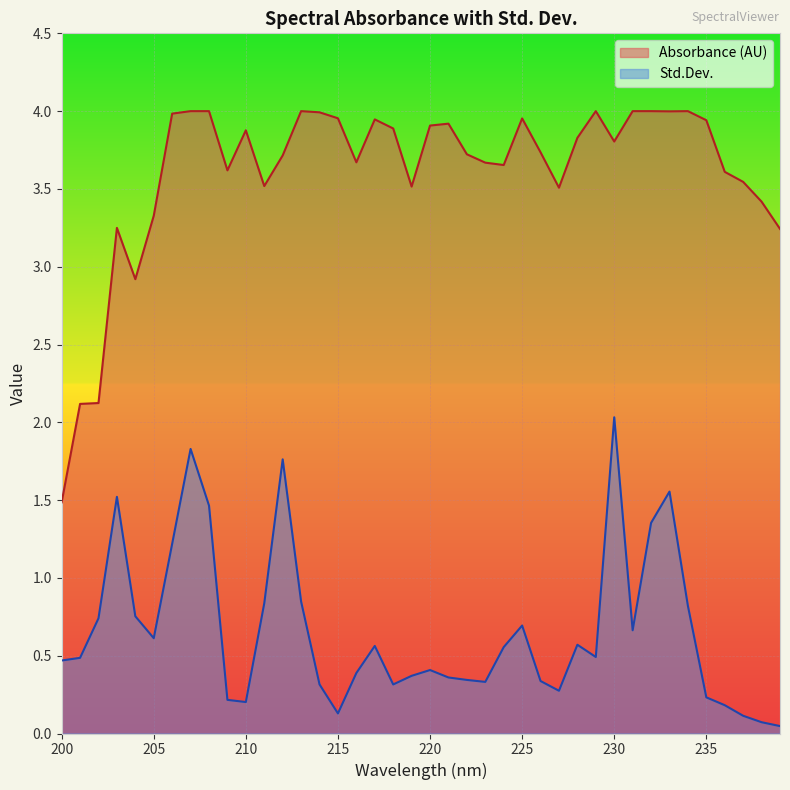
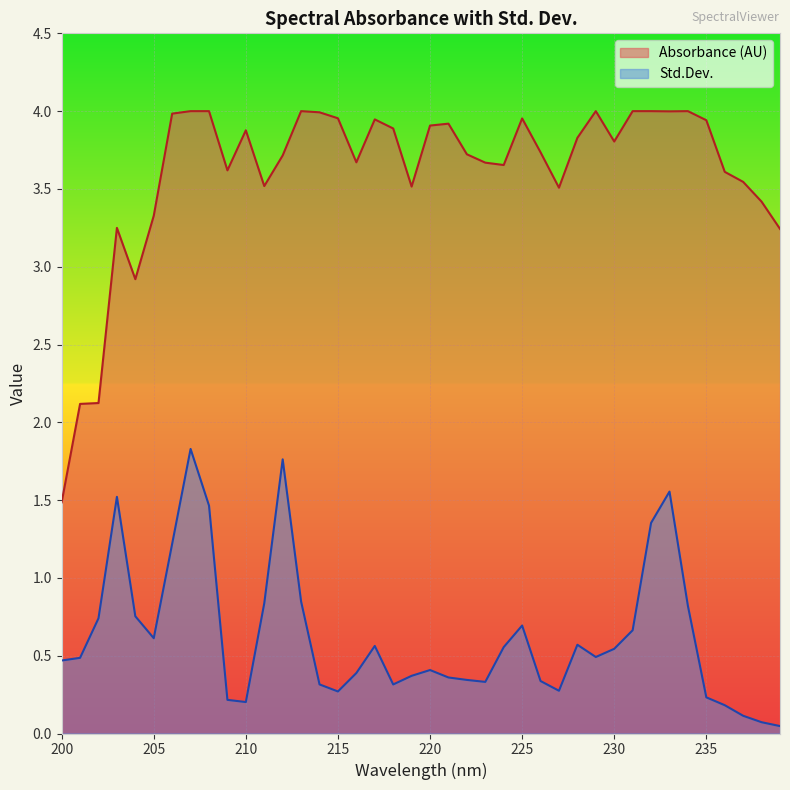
Std.Dev., 215: 0.13 -> 0.27
Std.Dev., 230: 2.03 -> 0.54
